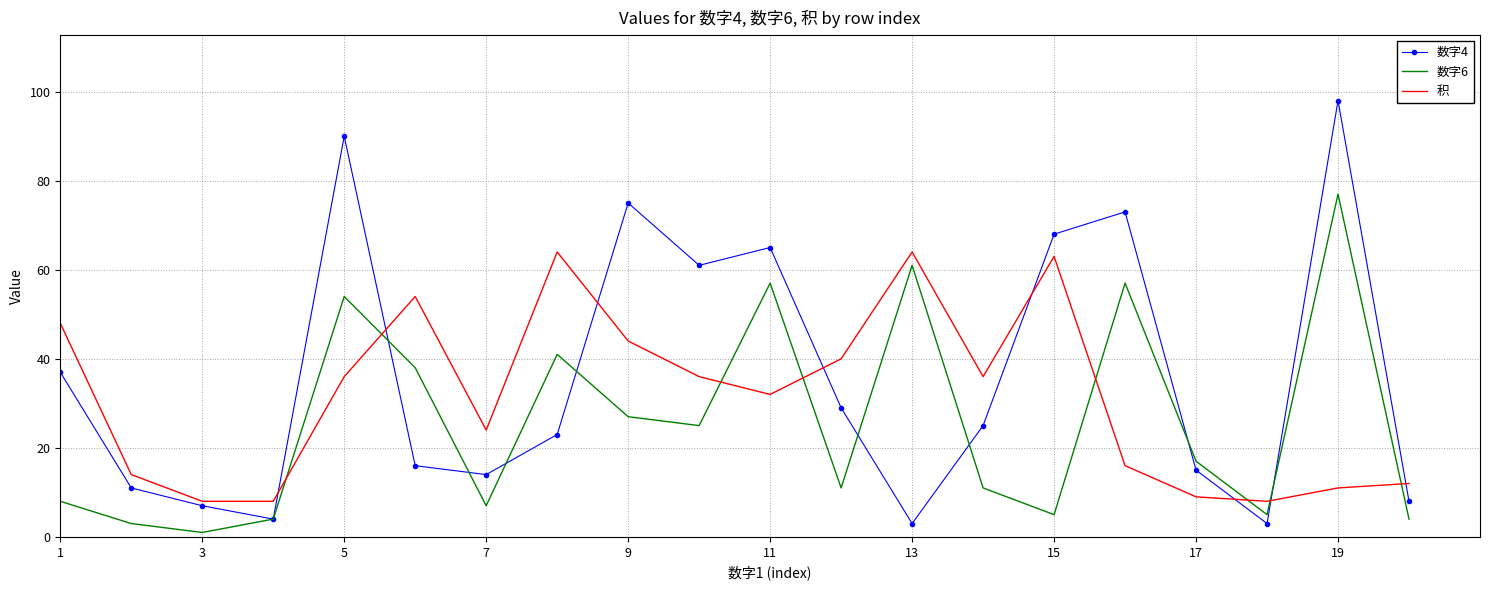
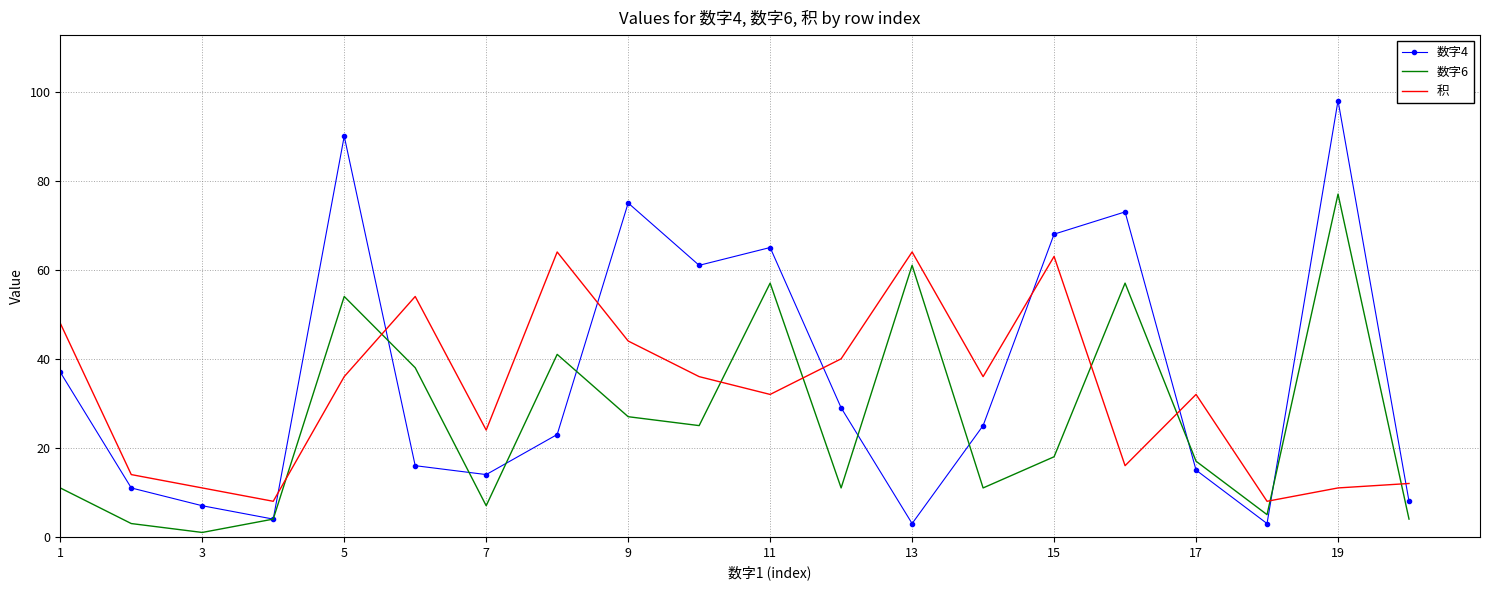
数字6, 1: 8 -> 11
积, 3: 8 -> 11
数字6, 15: 5 -> 18
积, 17: 9 -> 32
